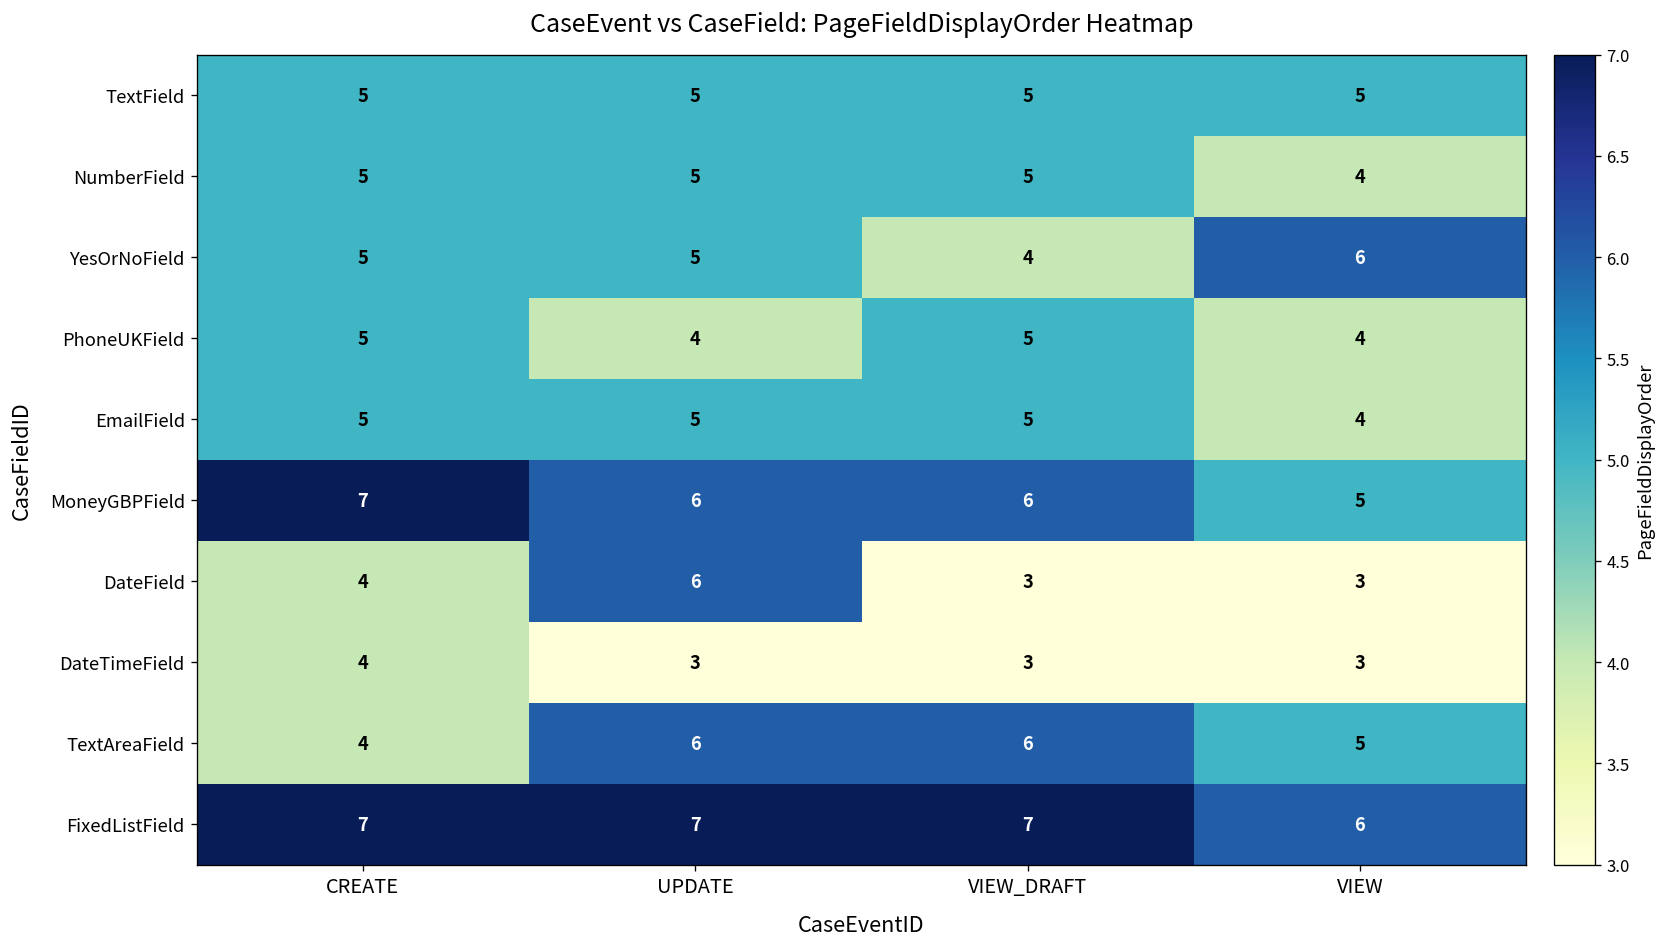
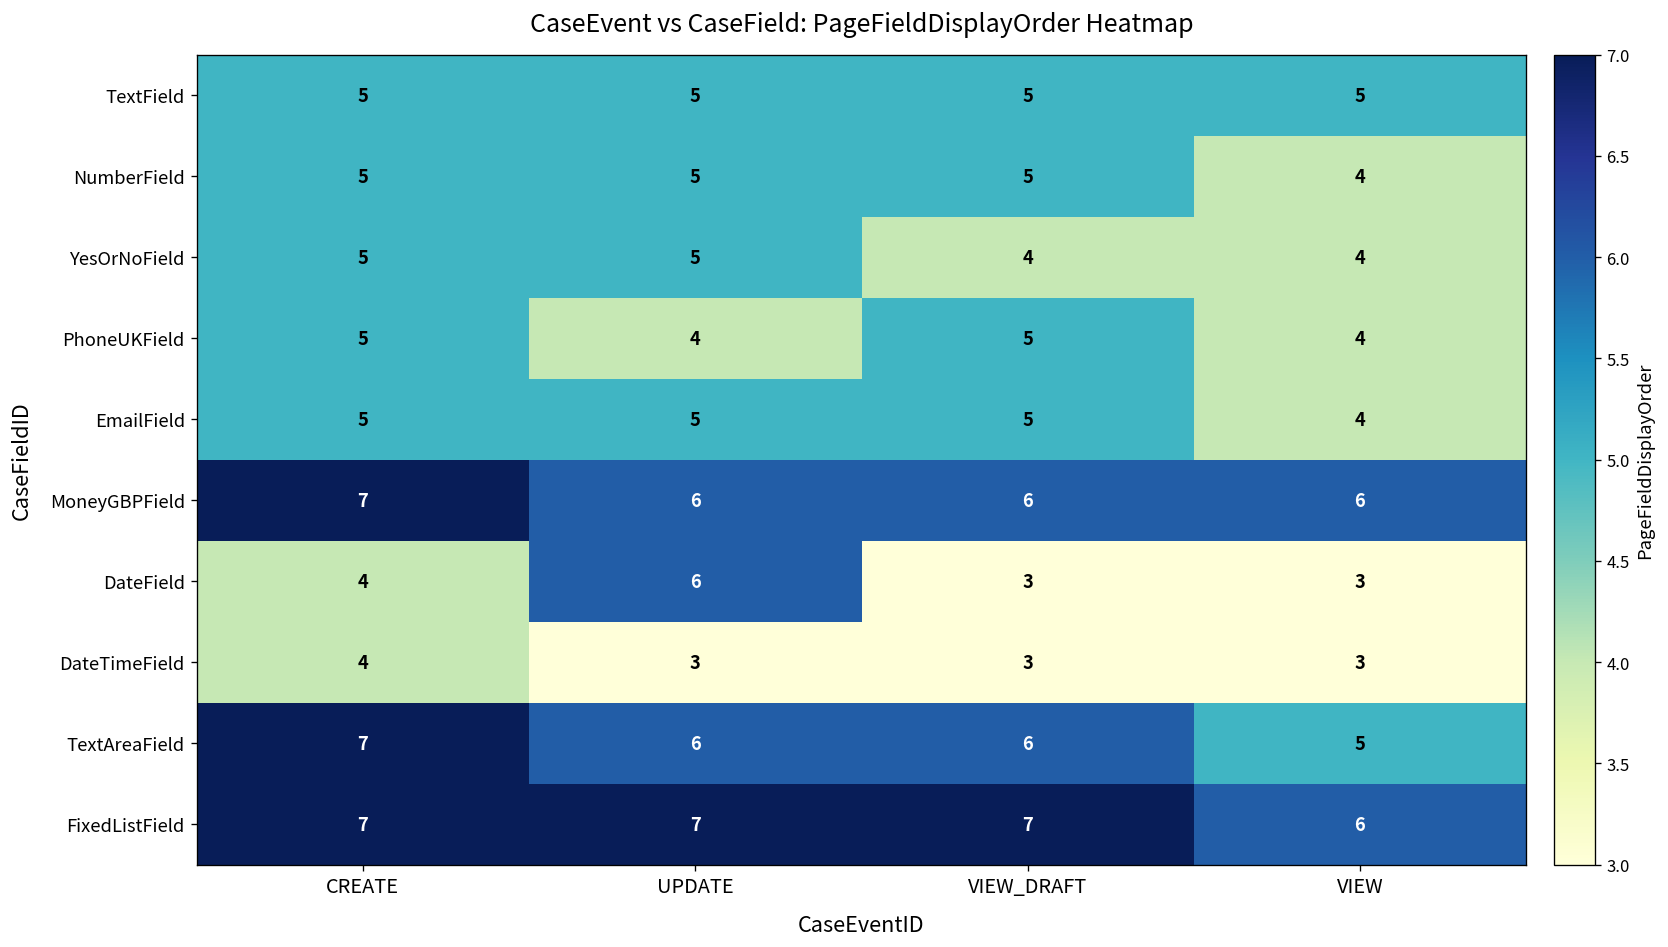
YesOrNoField, VIEW: 6 -> 4
MoneyGBPField, VIEW: 5 -> 6
TextAreaField, CREATE: 4 -> 7
